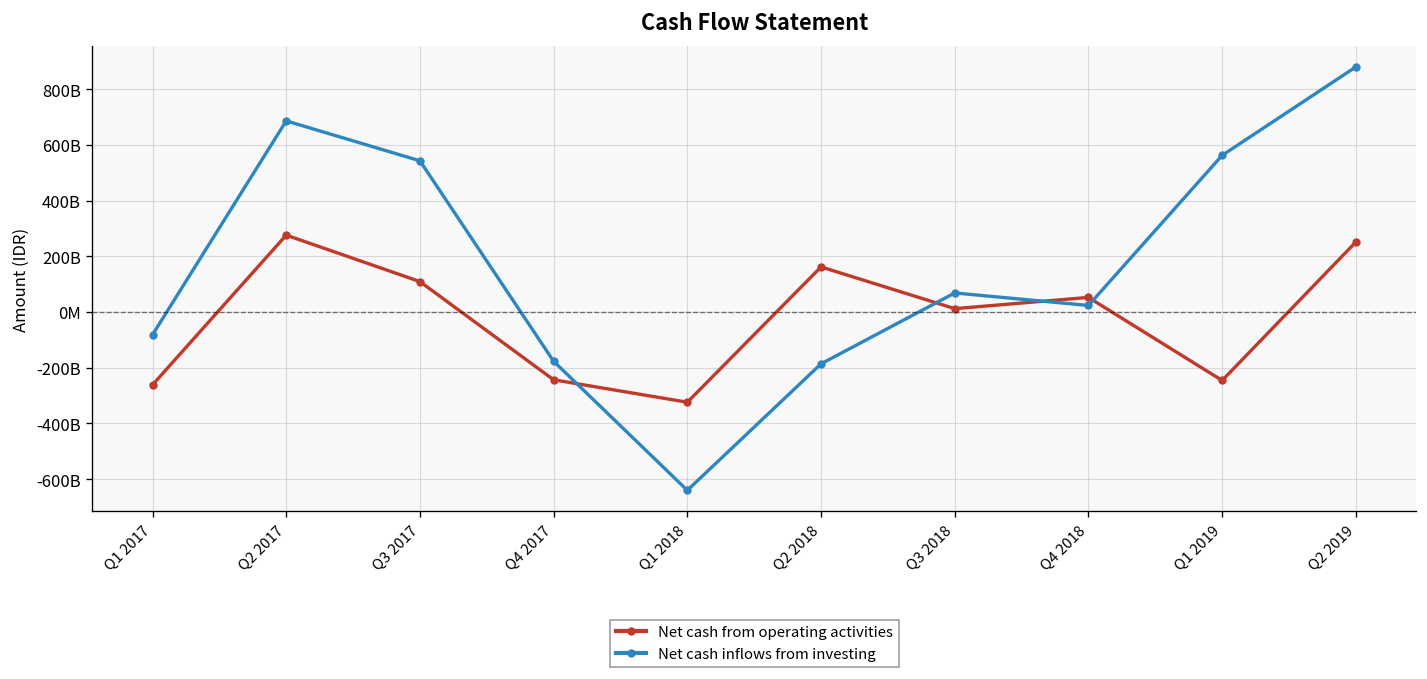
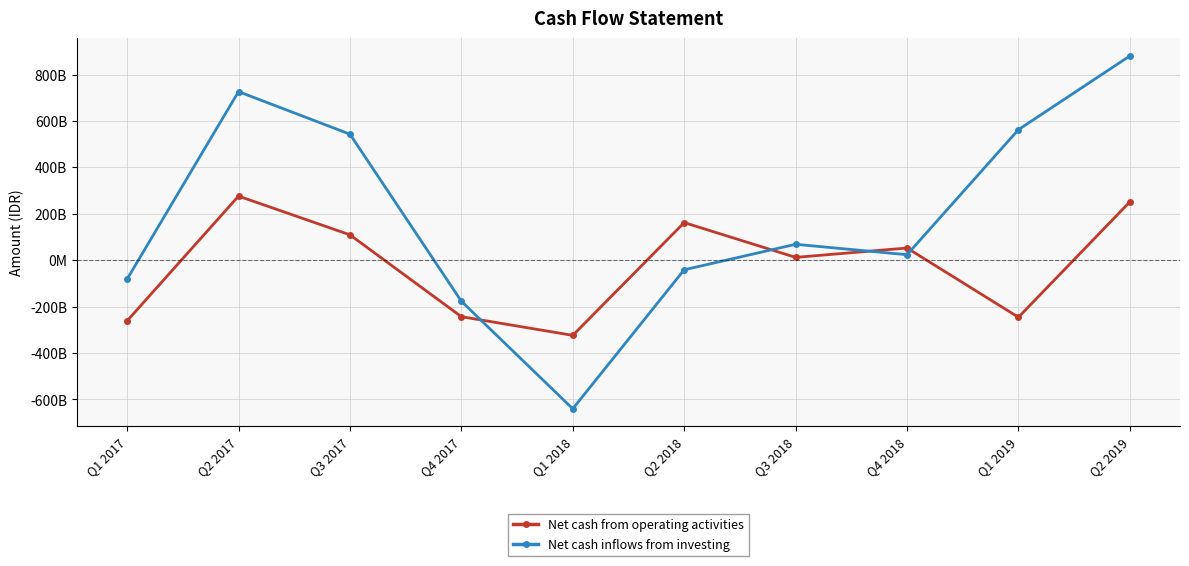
Net cash inflows from investing, Q2 2017: 690000000000 -> 730000000000
Net cash inflows from investing, Q2 2018: -190000000000 -> -40000000000
